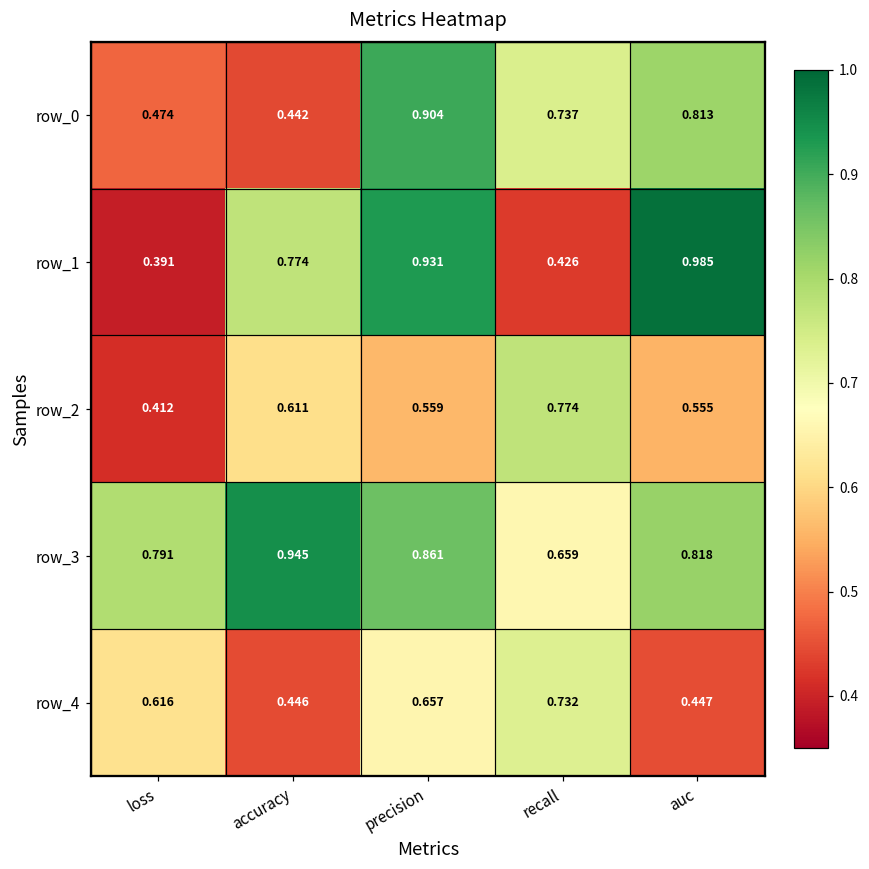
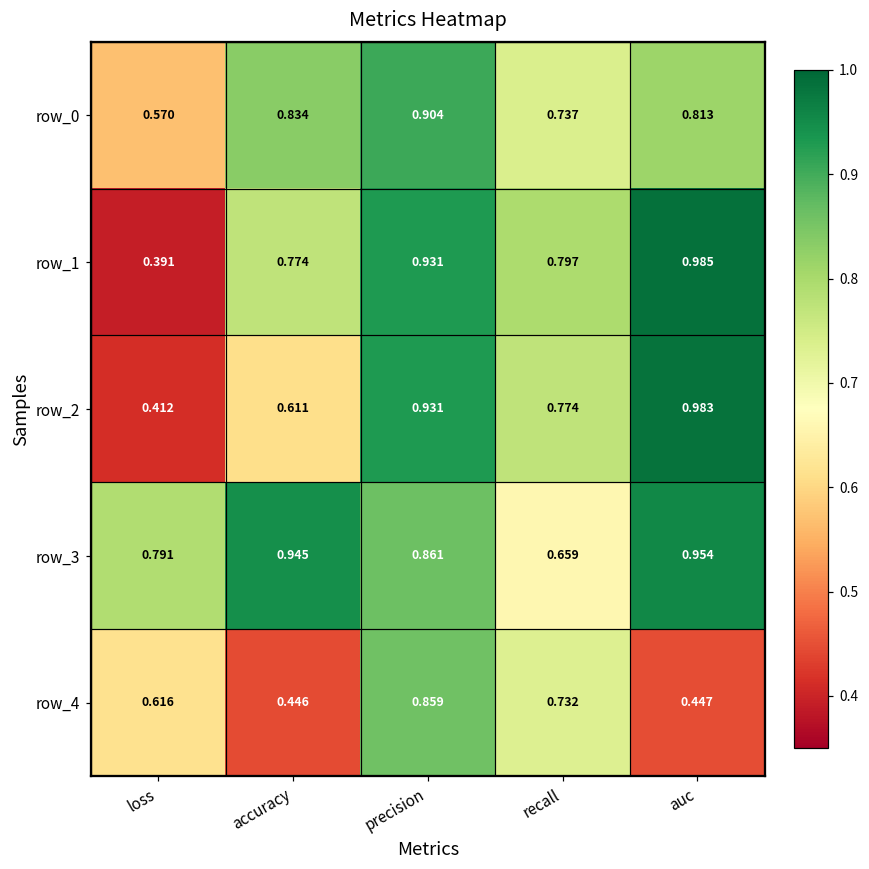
row_0, loss: 0.474 -> 0.570
row_0, accuracy: 0.442 -> 0.834
row_1, recall: 0.426 -> 0.797
row_2, precision: 0.559 -> 0.931
row_2, auc: 0.555 -> 0.983
row_3, auc: 0.818 -> 0.954
row_4, precision: 0.657 -> 0.859
